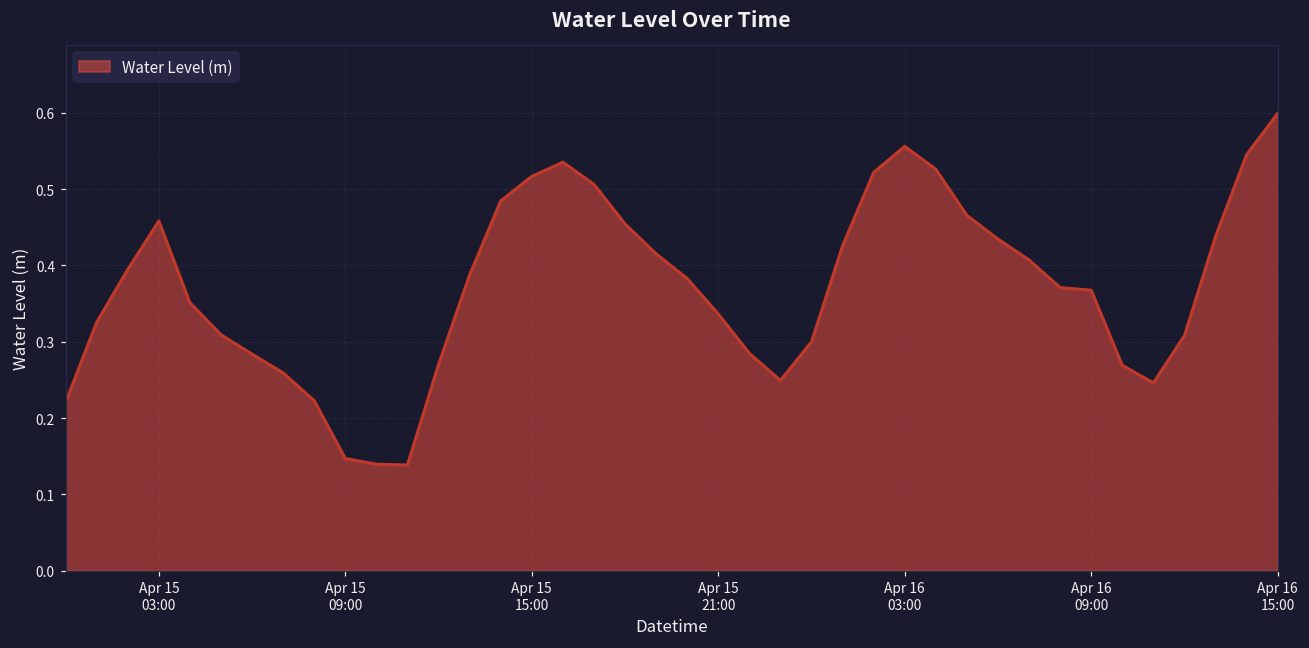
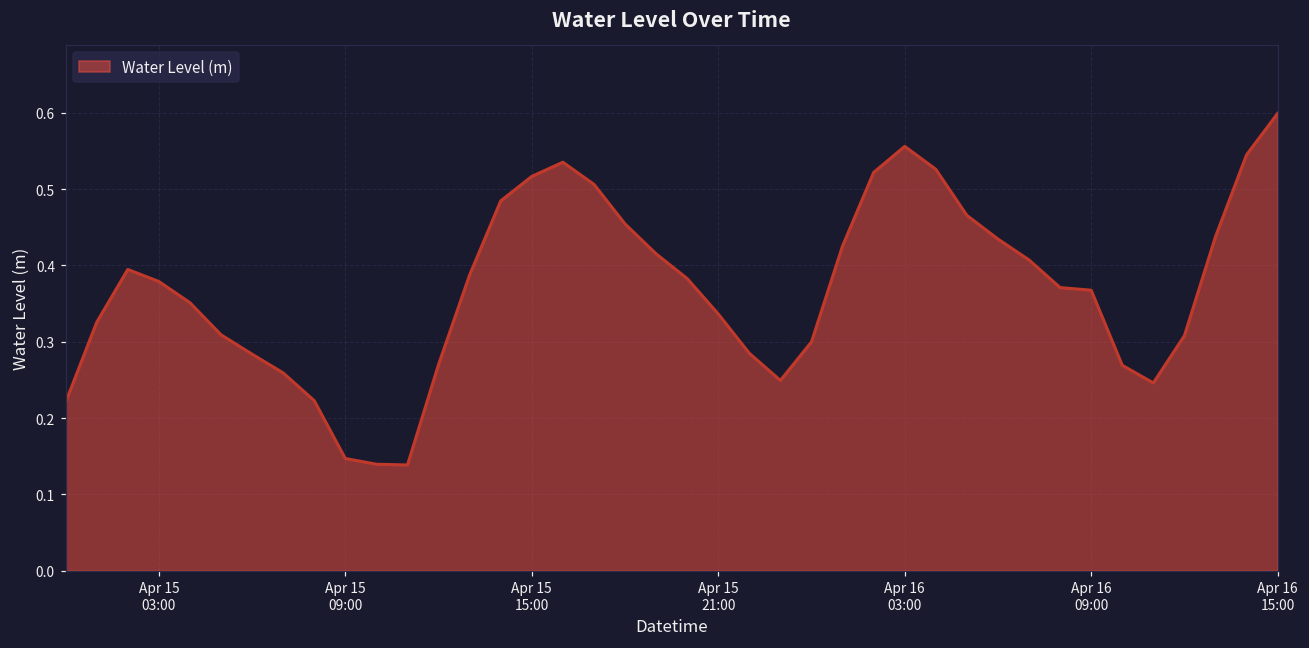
Apr 15 03:00: 0.46 -> 0.38
